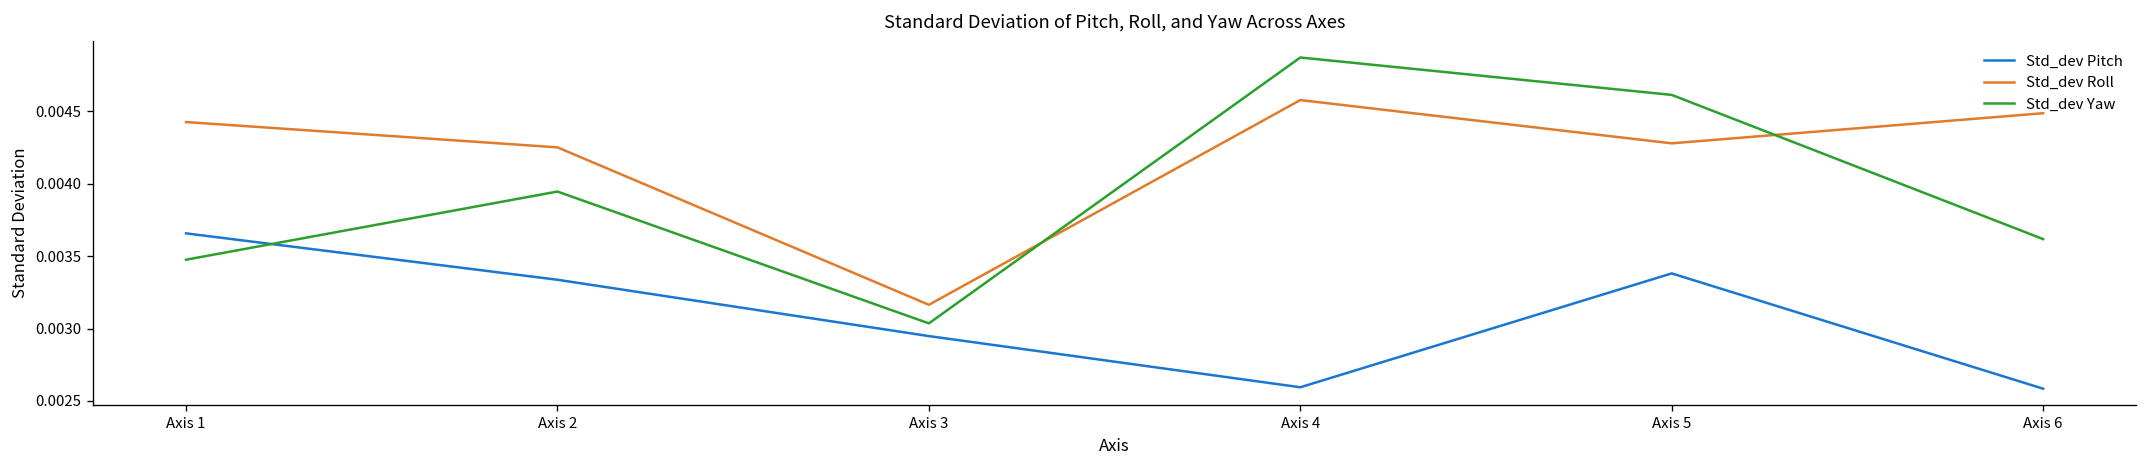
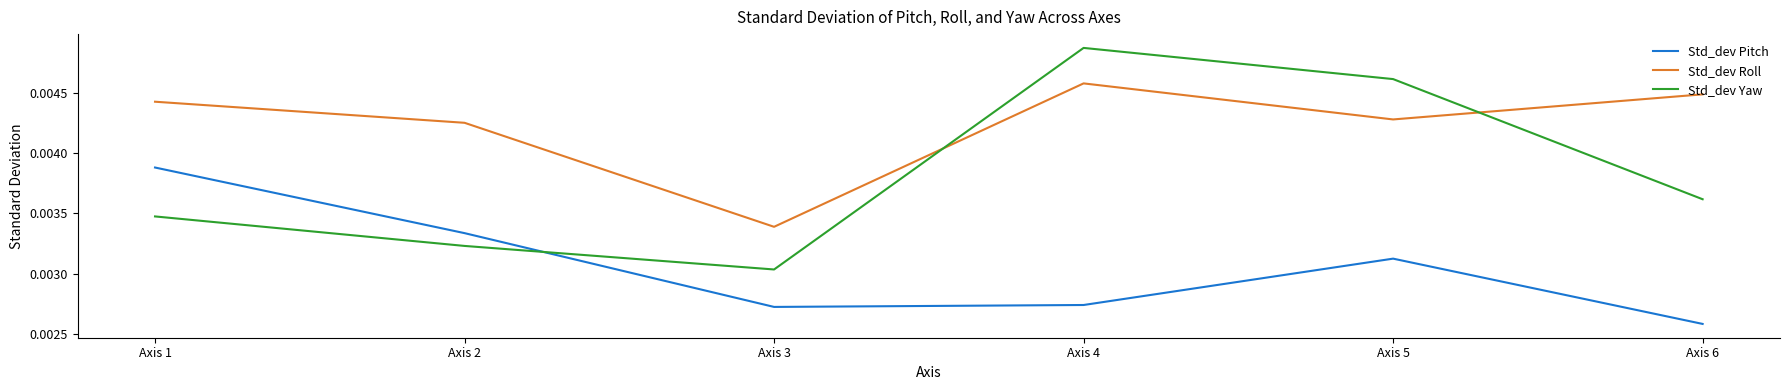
Std_dev Pitch, Axis 1: 0.00366 -> 0.00388
Std_dev Yaw, Axis 2: 0.00395 -> 0.00323
Std_dev Pitch, Axis 3: 0.00295 -> 0.00273
Std_dev Roll, Axis 3: 0.00316 -> 0.00339
Std_dev Pitch, Axis 4: 0.00259 -> 0.00274
Std_dev Pitch, Axis 5: 0.00338 -> 0.00313
